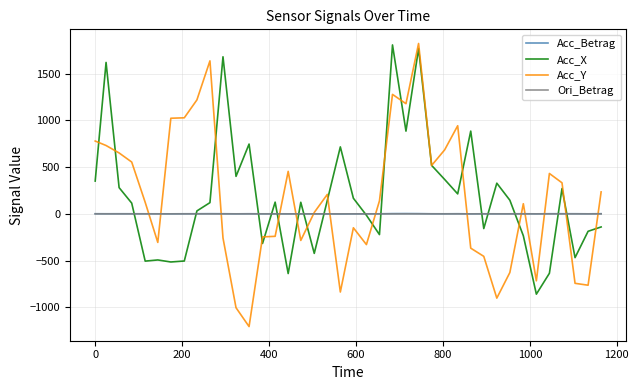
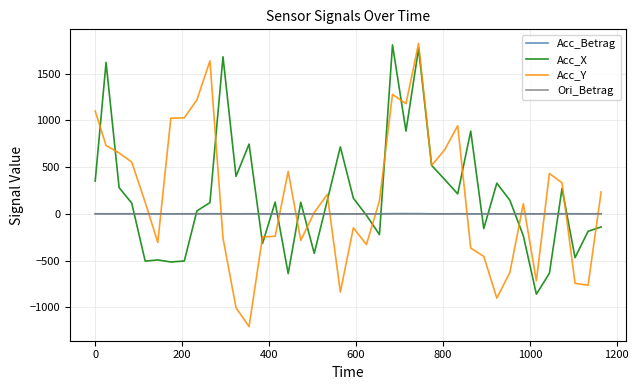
Acc_Y, 0: 800 -> 1100
